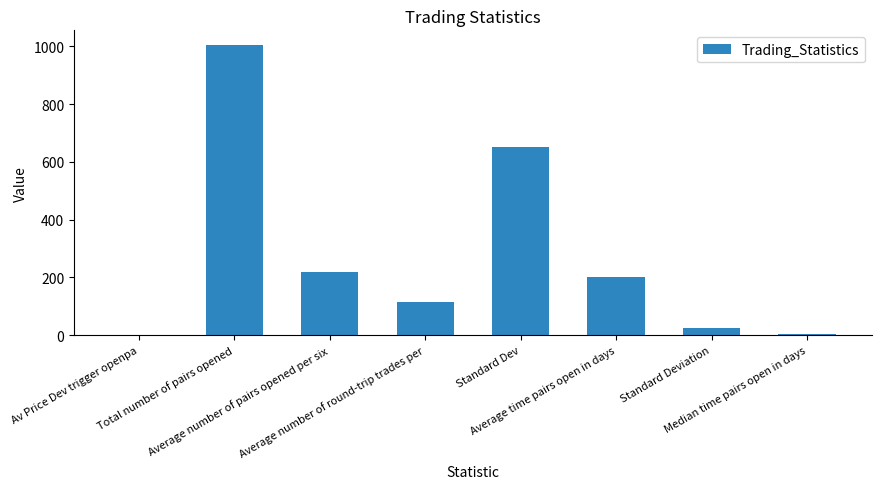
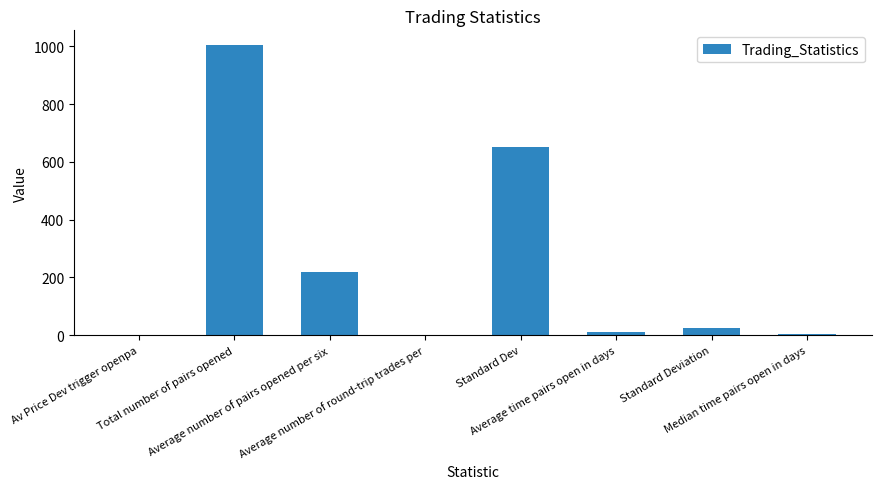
Average number of round-trip trades per: 120 -> 0
Average time pairs open in days: 200 -> 10
